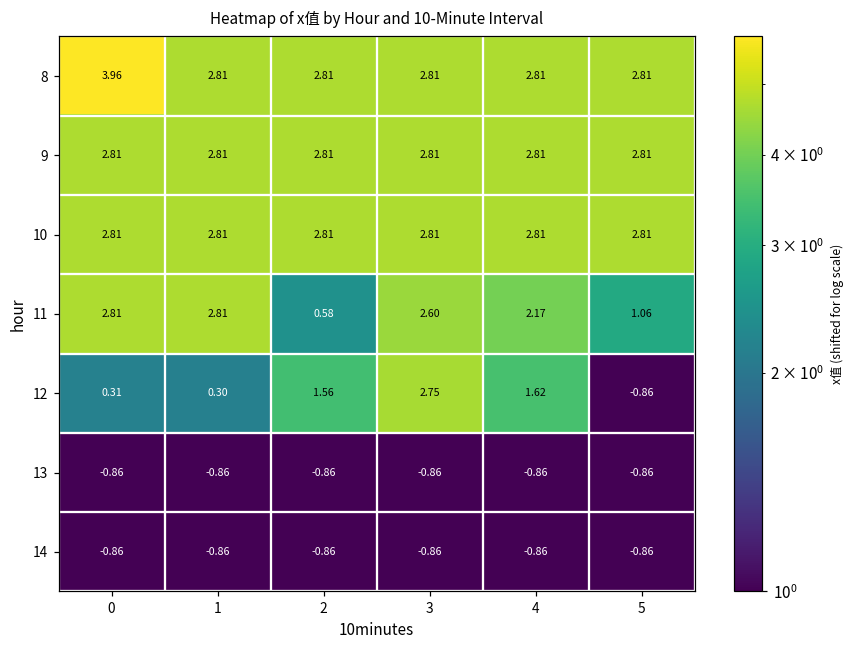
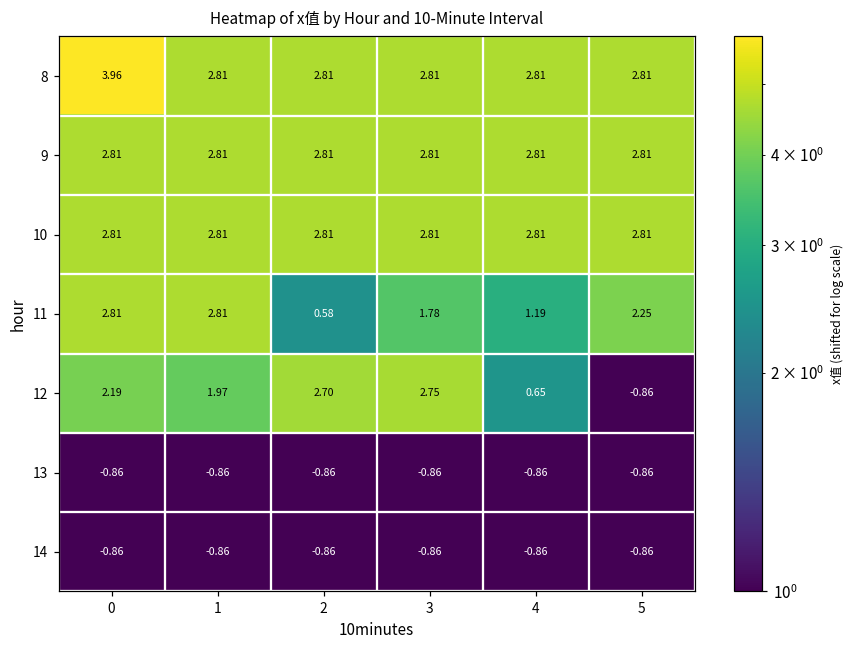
11, 3: 2.60 -> 1.78
11, 4: 2.17 -> 1.19
11, 5: 1.06 -> 2.25
12, 0: 0.31 -> 2.19
12, 1: 0.30 -> 1.97
12, 2: 1.56 -> 2.70
12, 4: 1.62 -> 0.65
